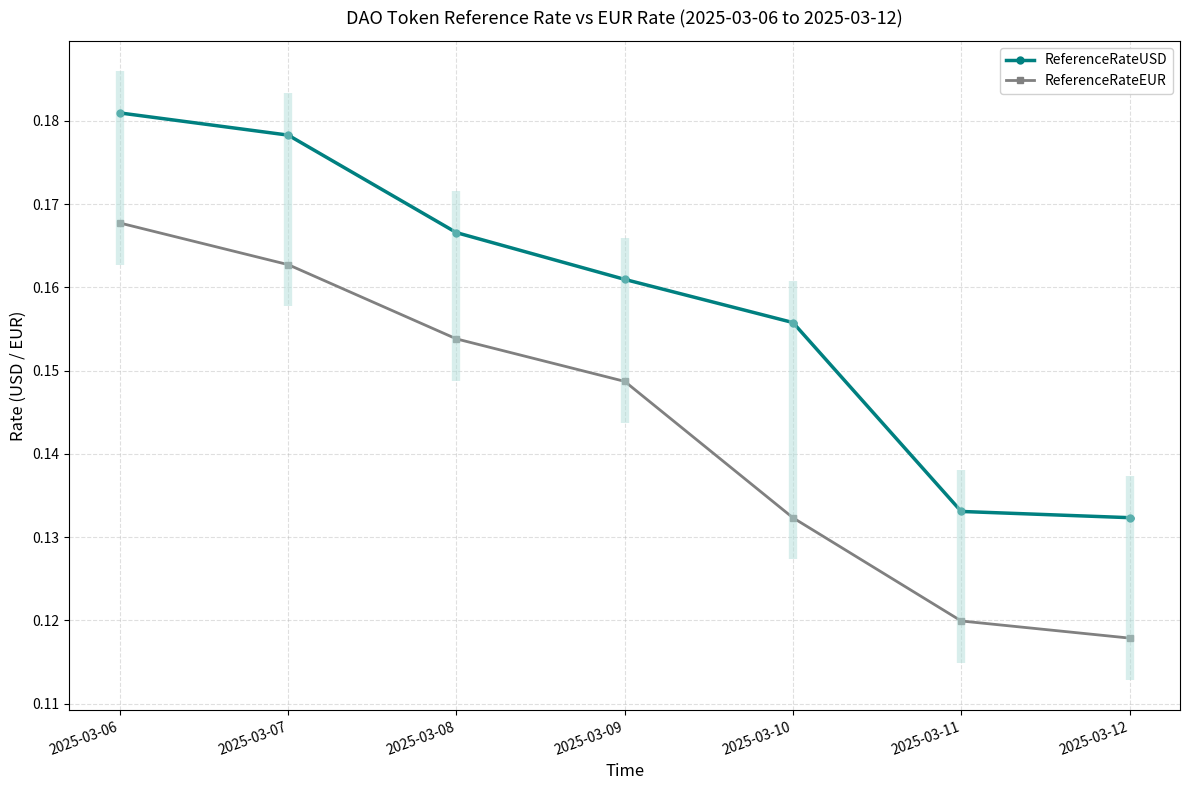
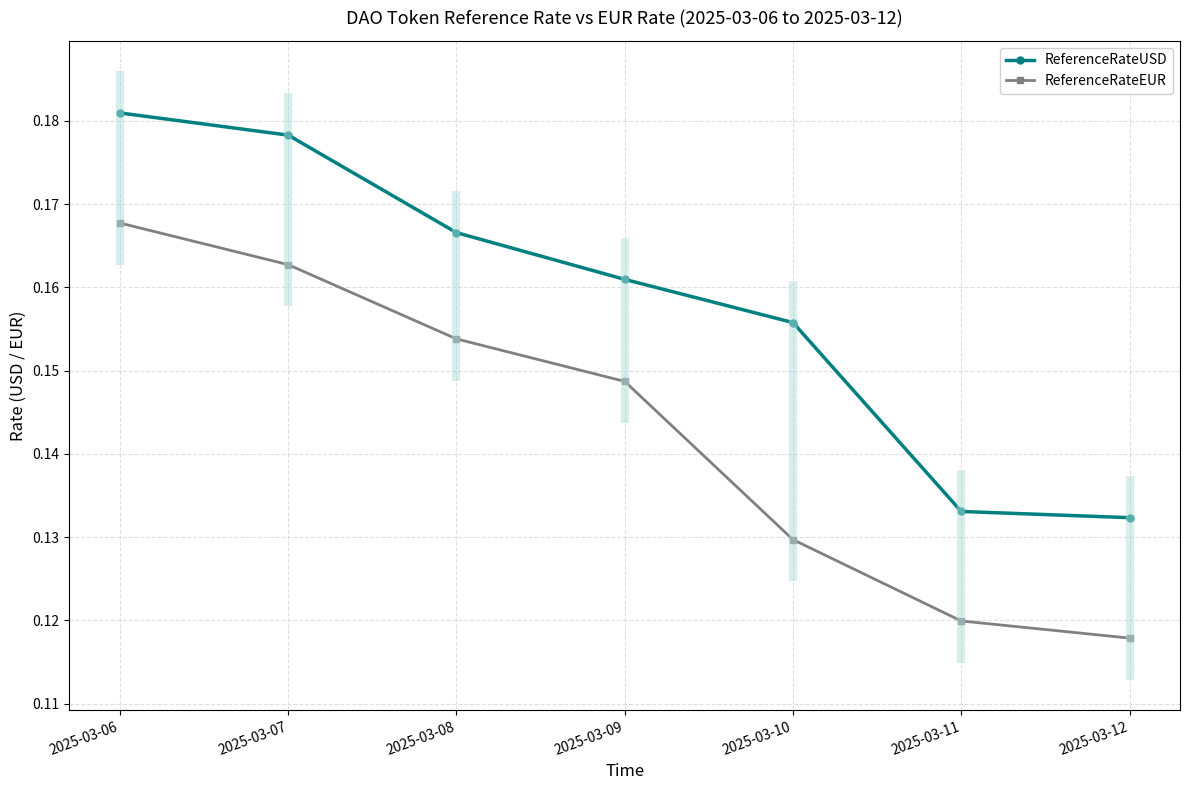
ReferenceRateEUR, 2025-03-10: 0.132 -> 0.130
